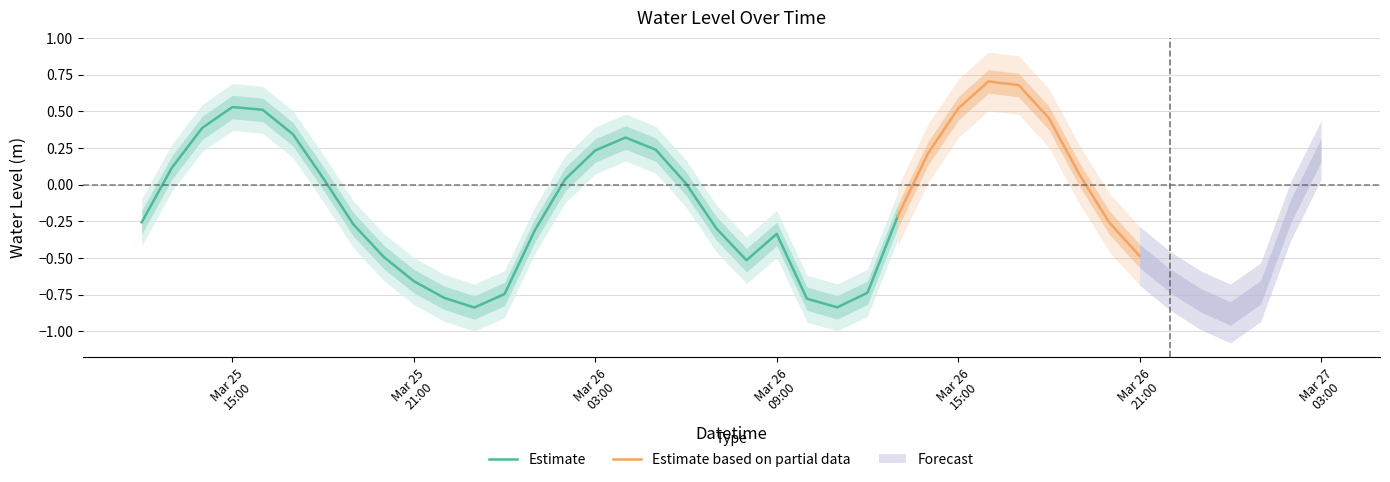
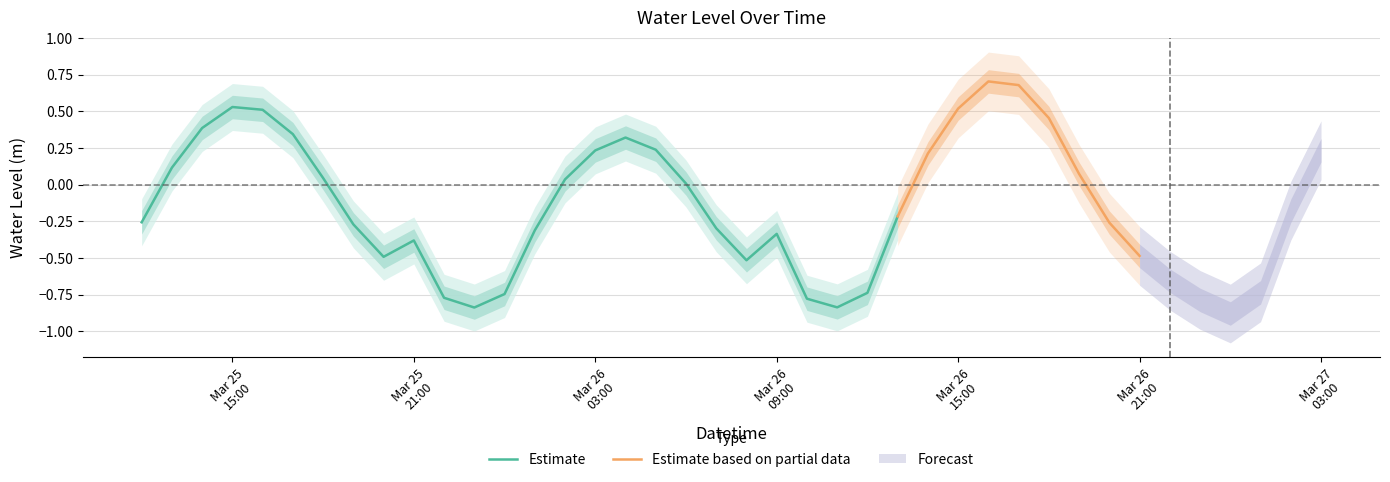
Estimate, Mar 25 21:00: -0.66 -> -0.38
